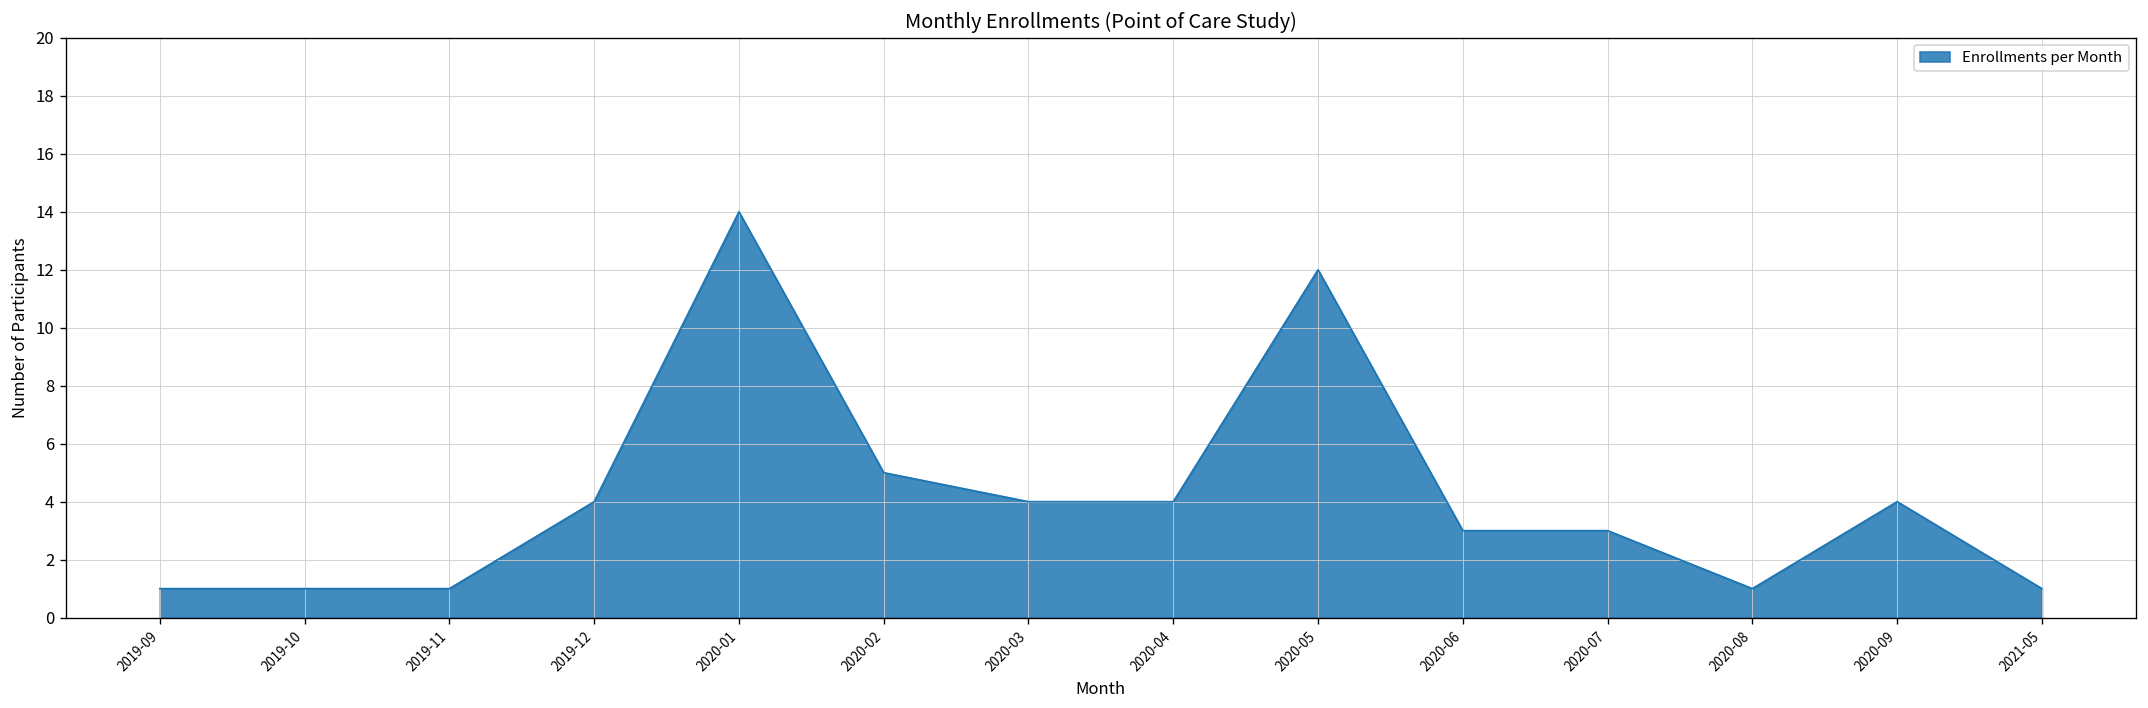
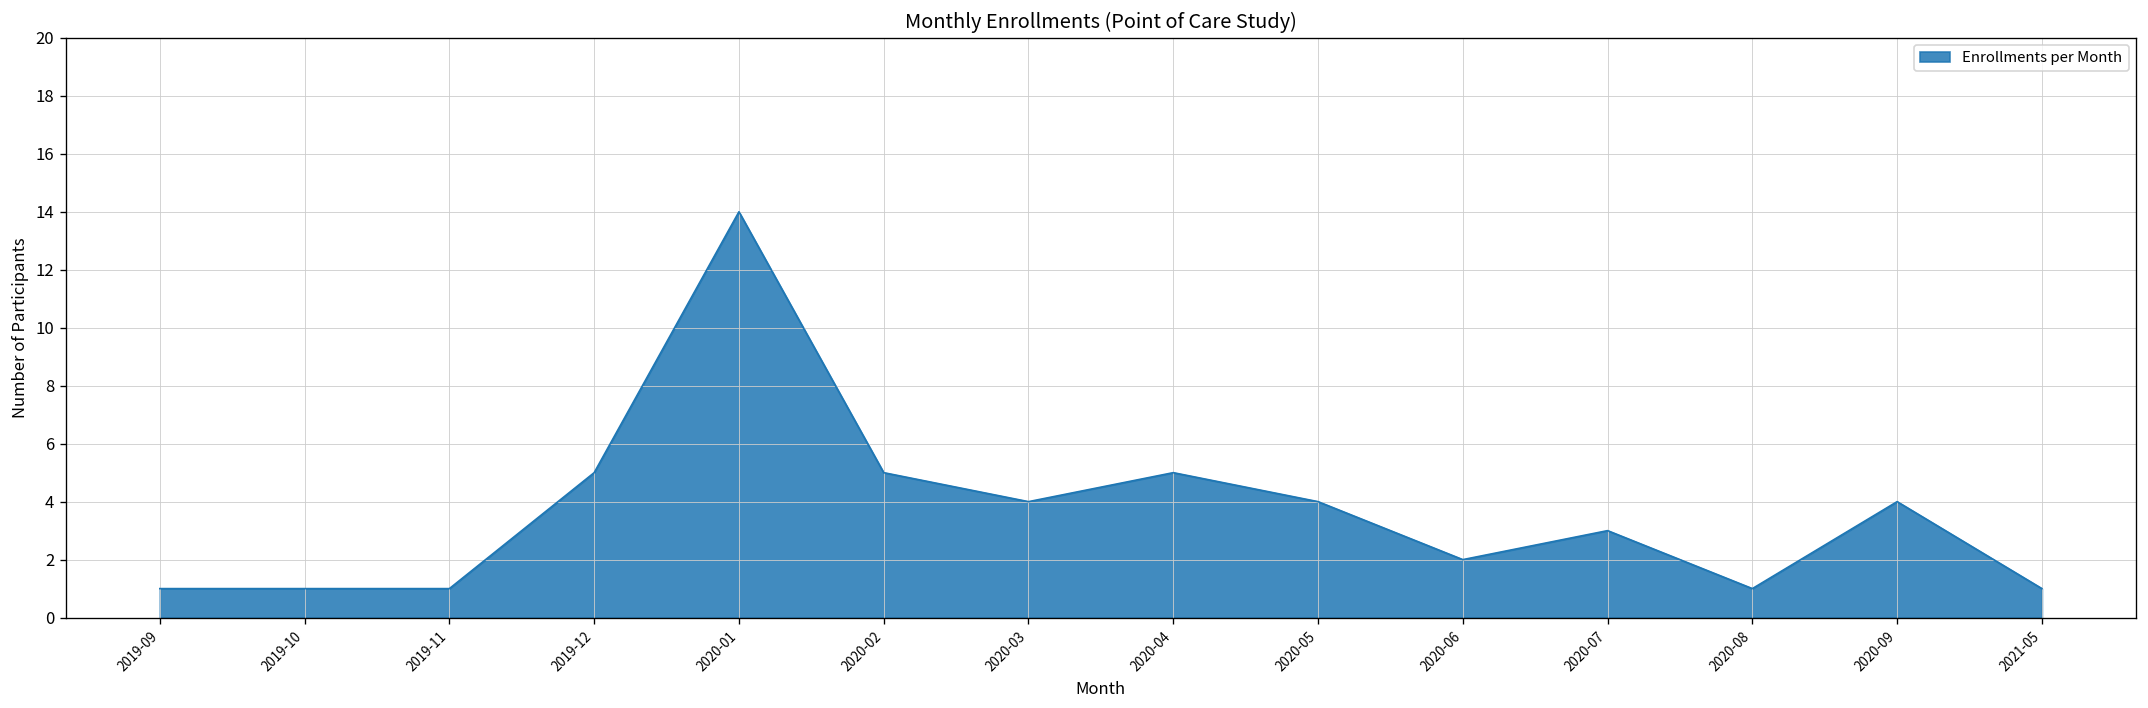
2019-12: 4 -> 5
2020-04: 4 -> 5
2020-05: 12 -> 4
2020-06: 3 -> 2
